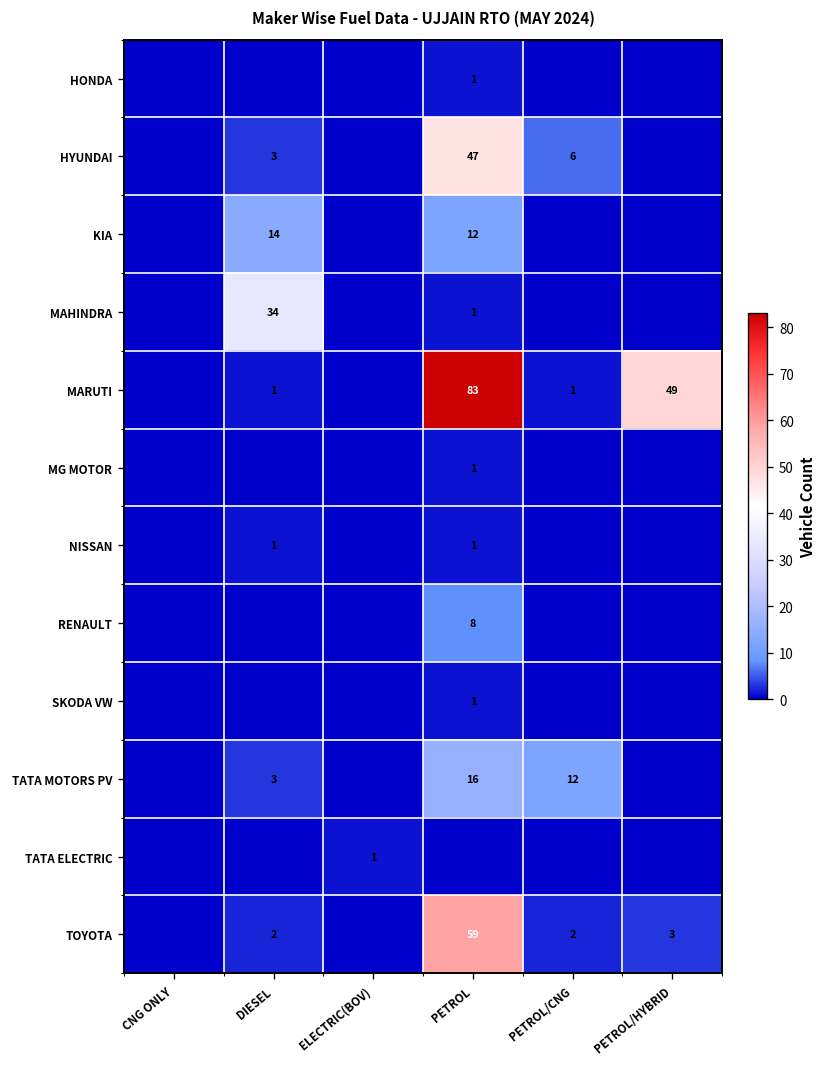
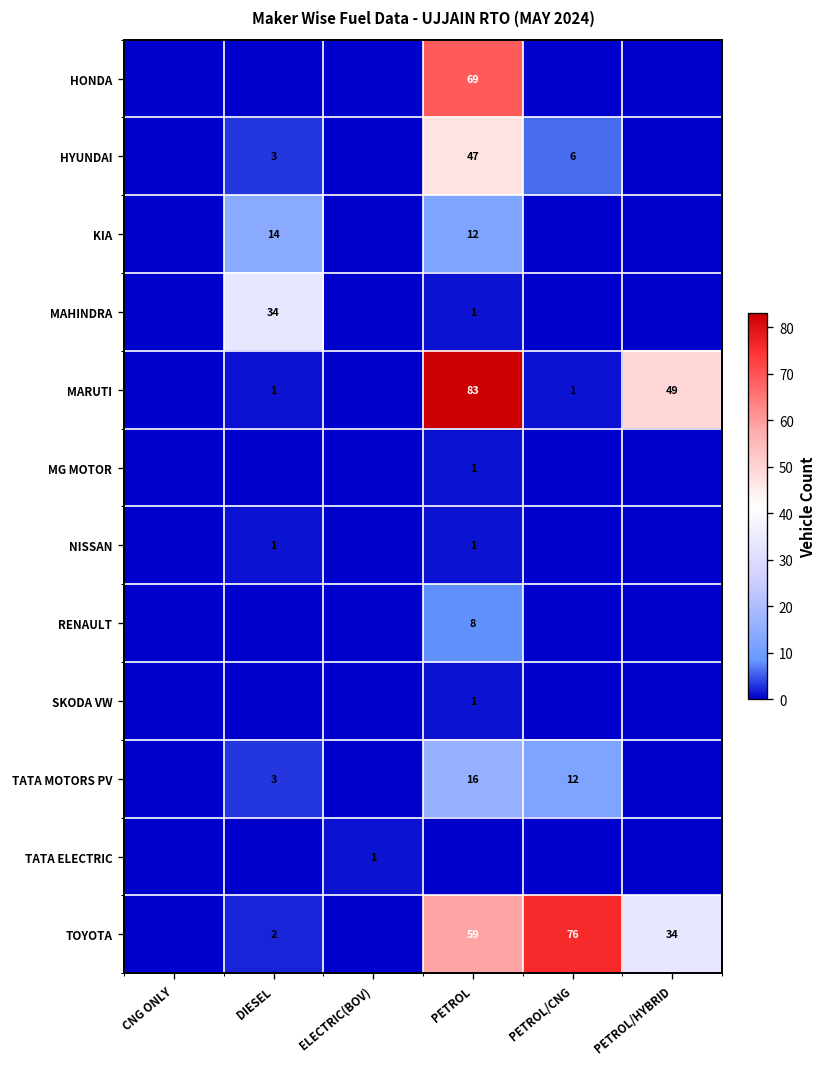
HONDA, PETROL: 1 -> 69
TOYOTA, PETROL/CNG: 2 -> 76
TOYOTA, PETROL/HYBRID: 3 -> 34
